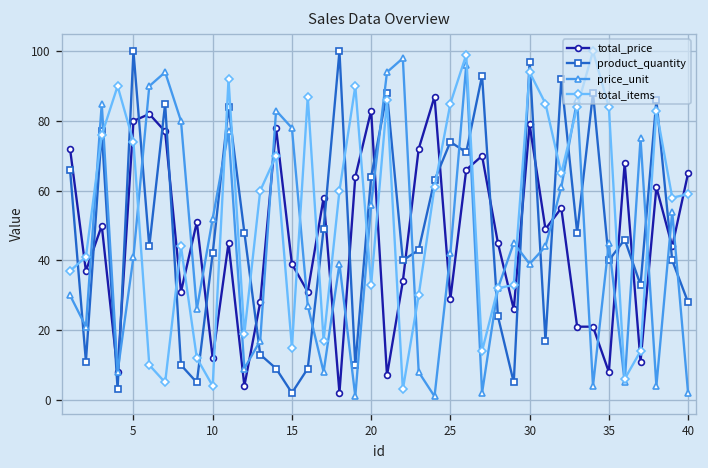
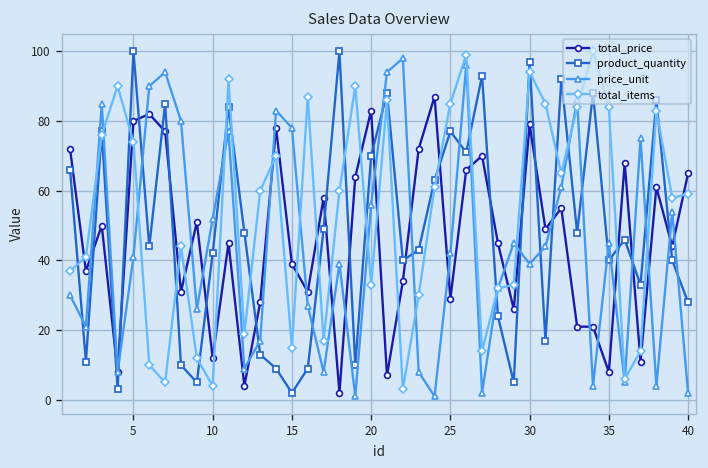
product_quantity, 20: 64 -> 70
product_quantity, 25: 74 -> 77
